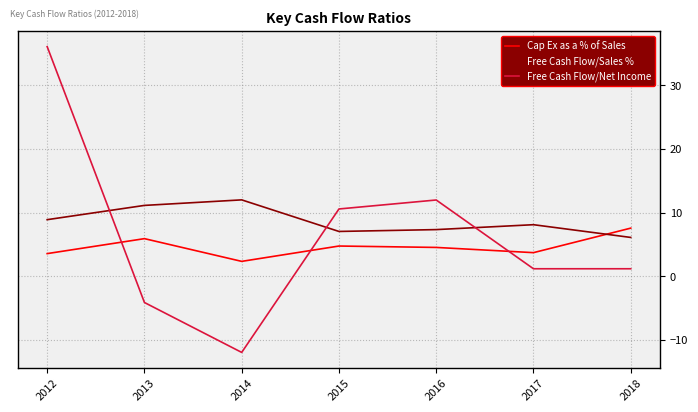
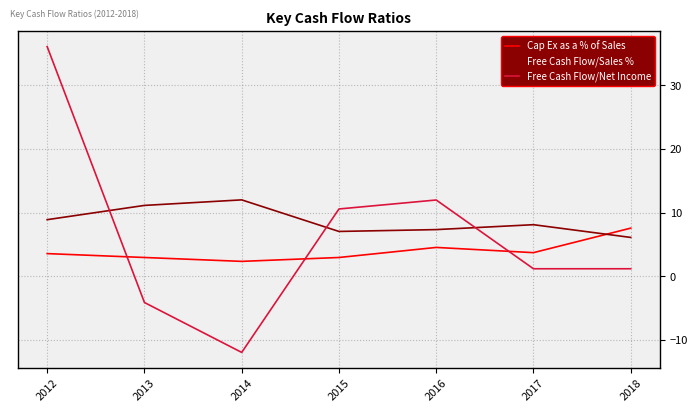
Cap Ex as a % of Sales, 2013: 6 -> 3
Cap Ex as a % of Sales, 2015: 5 -> 3
